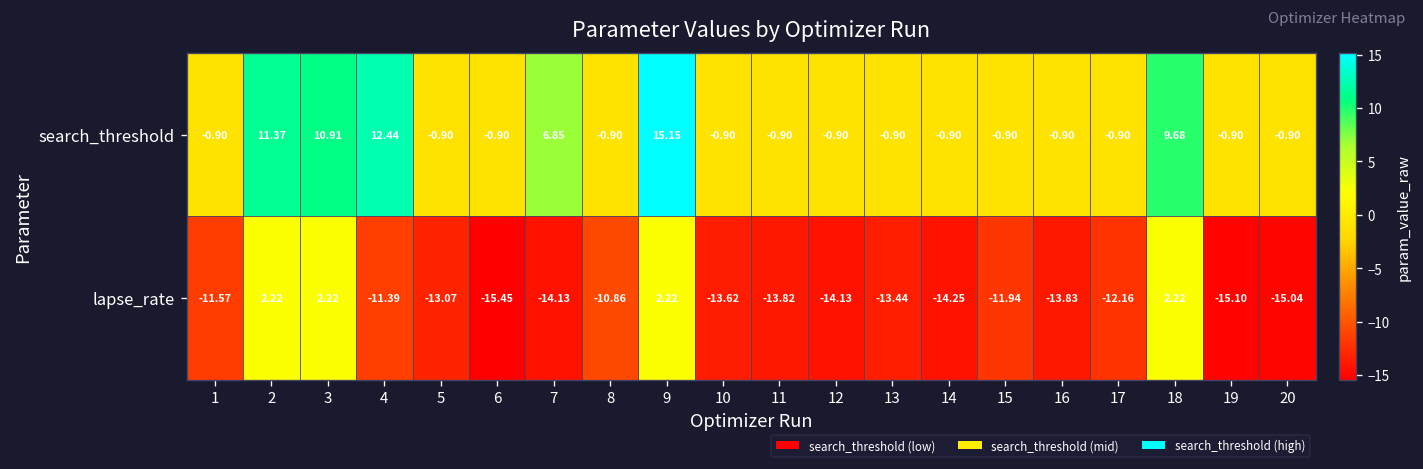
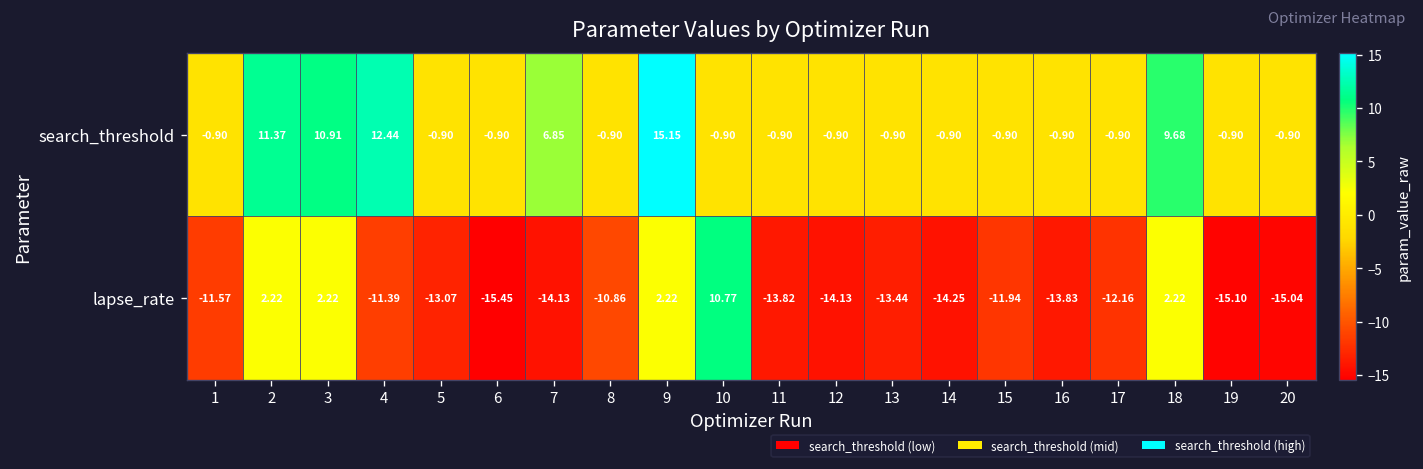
lapse_rate, 10: -13.62 -> 10.77
